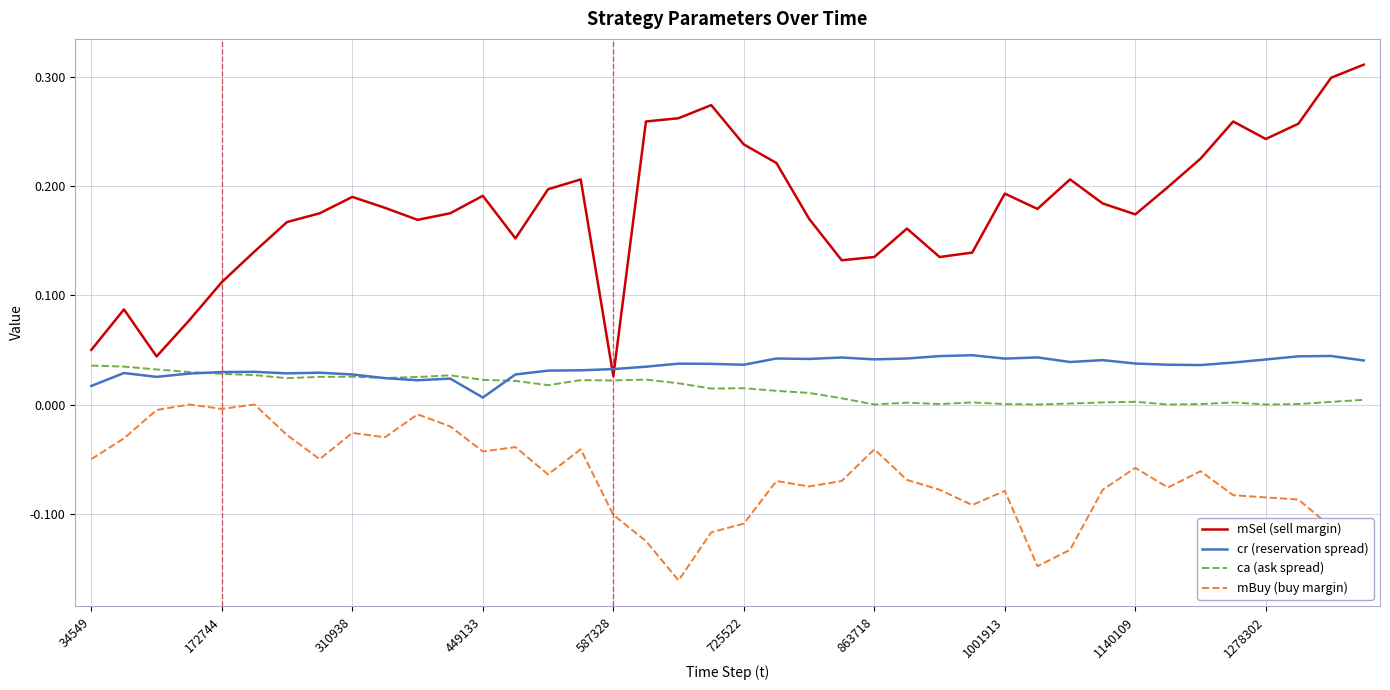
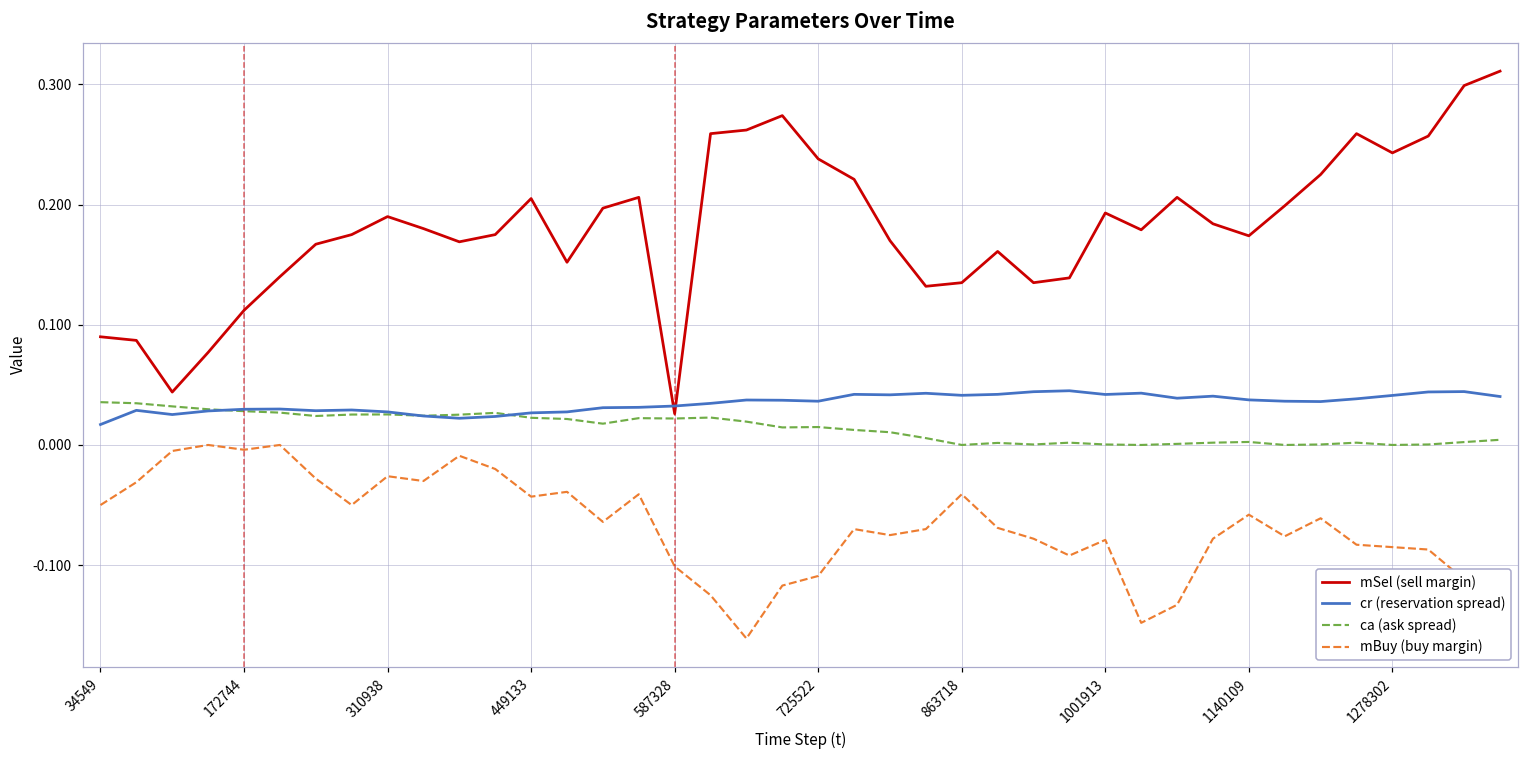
mSel (sell margin), 34549: 0.05 -> 0.09
mSel (sell margin), 449133: 0.191 -> 0.205
cr (reservation spread), 449133: 0.006 -> 0.027
